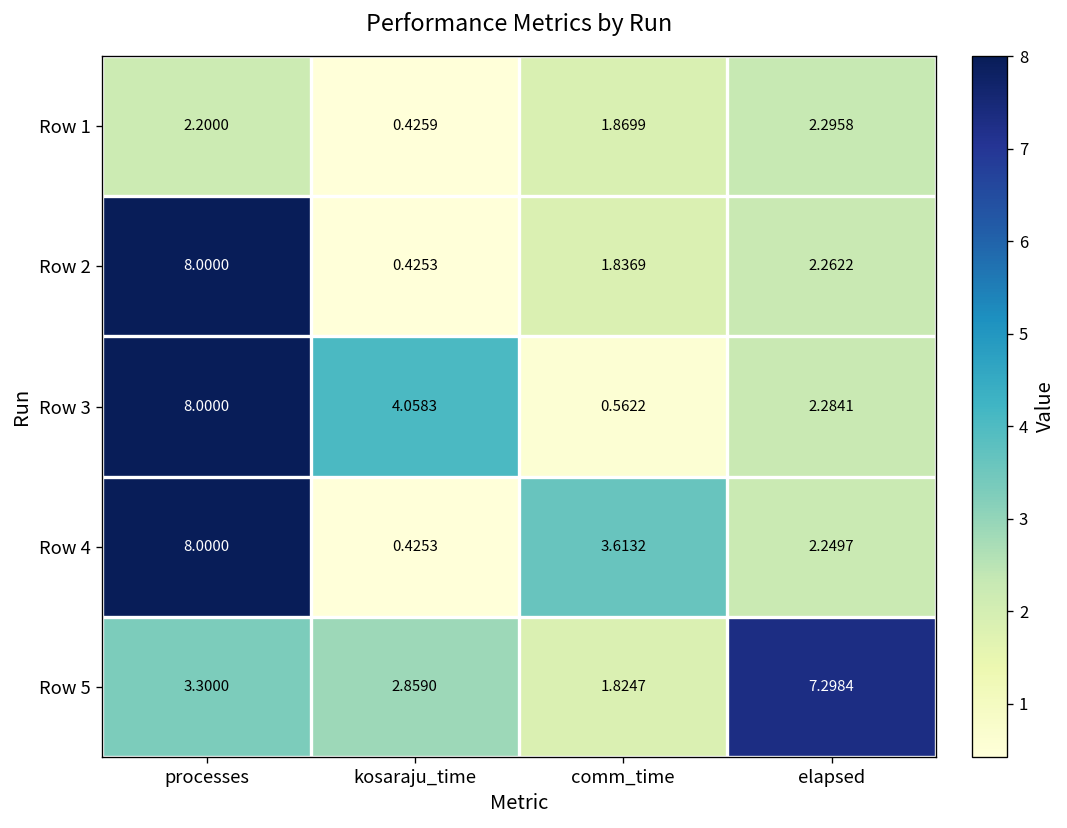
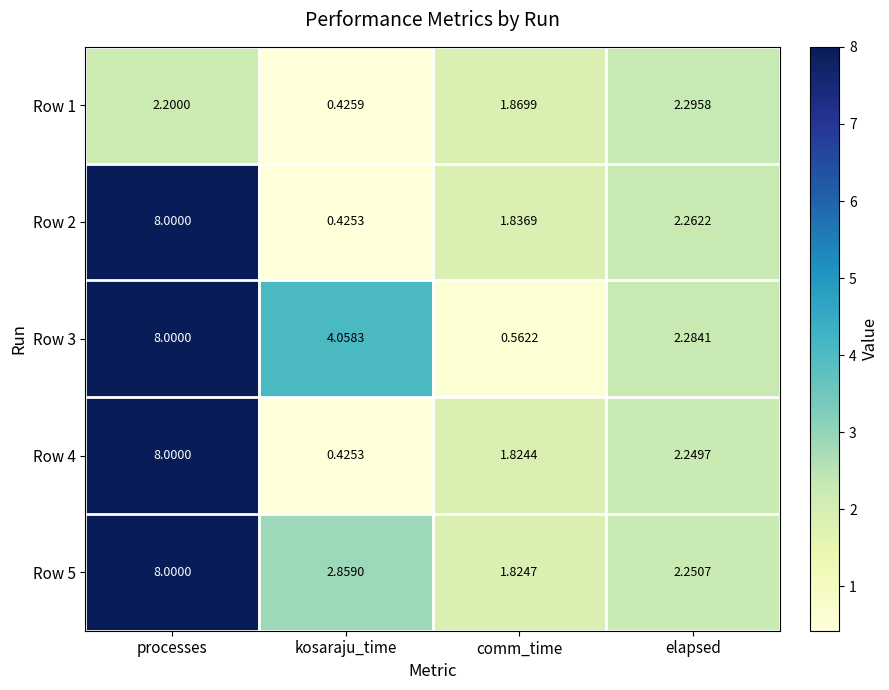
Row 4, comm_time: 3.6132 -> 1.8244
Row 5, processes: 3.3000 -> 8.0000
Row 5, elapsed: 7.2984 -> 2.2507
